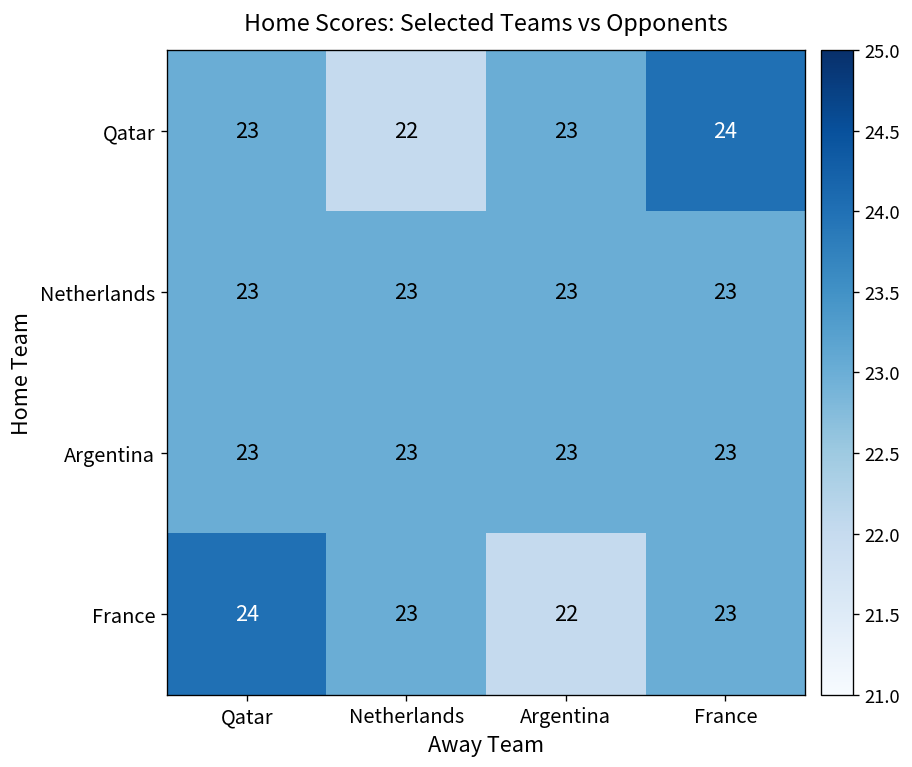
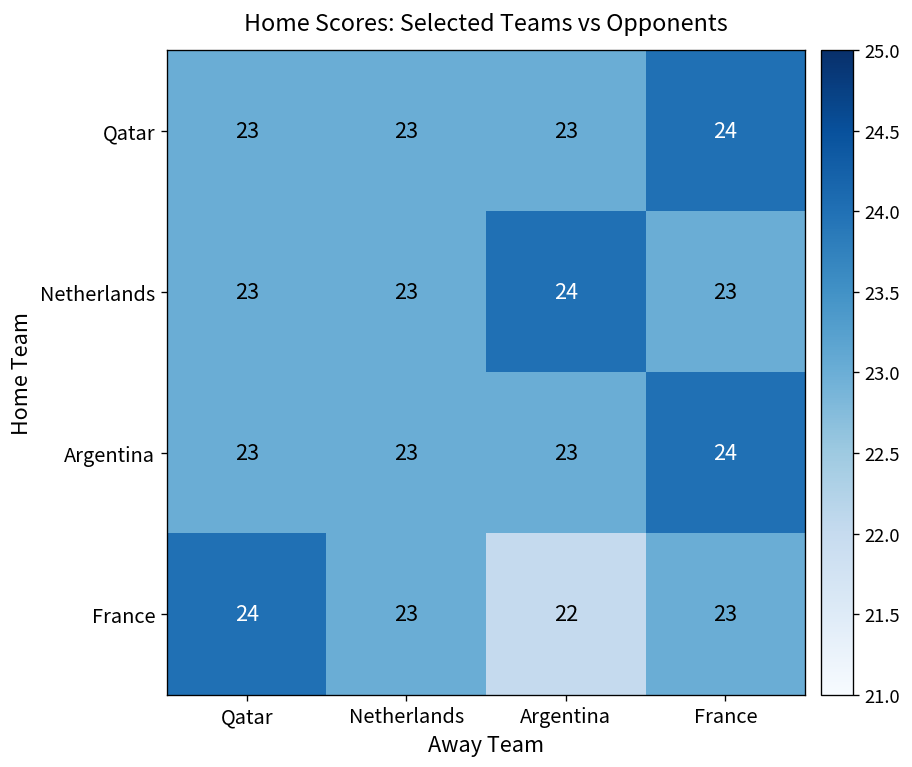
Qatar, Netherlands: 22 -> 23
Netherlands, Argentina: 23 -> 24
Argentina, France: 23 -> 24
